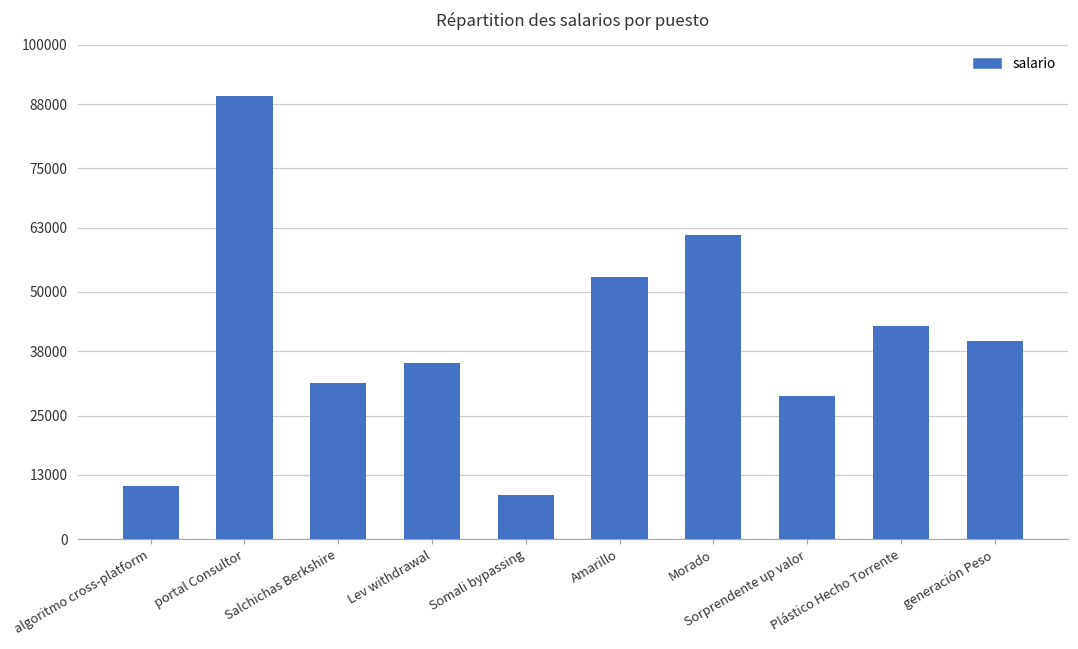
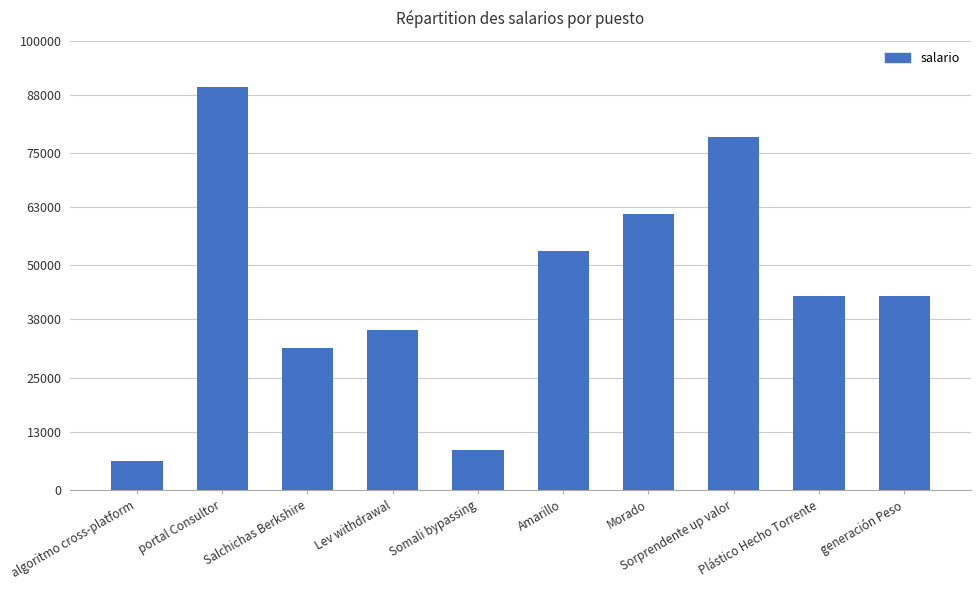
algoritmo cross-platform: 11000 -> 6000
Sorprendente up valor: 29000 -> 79000
generación Peso: 40000 -> 43000
